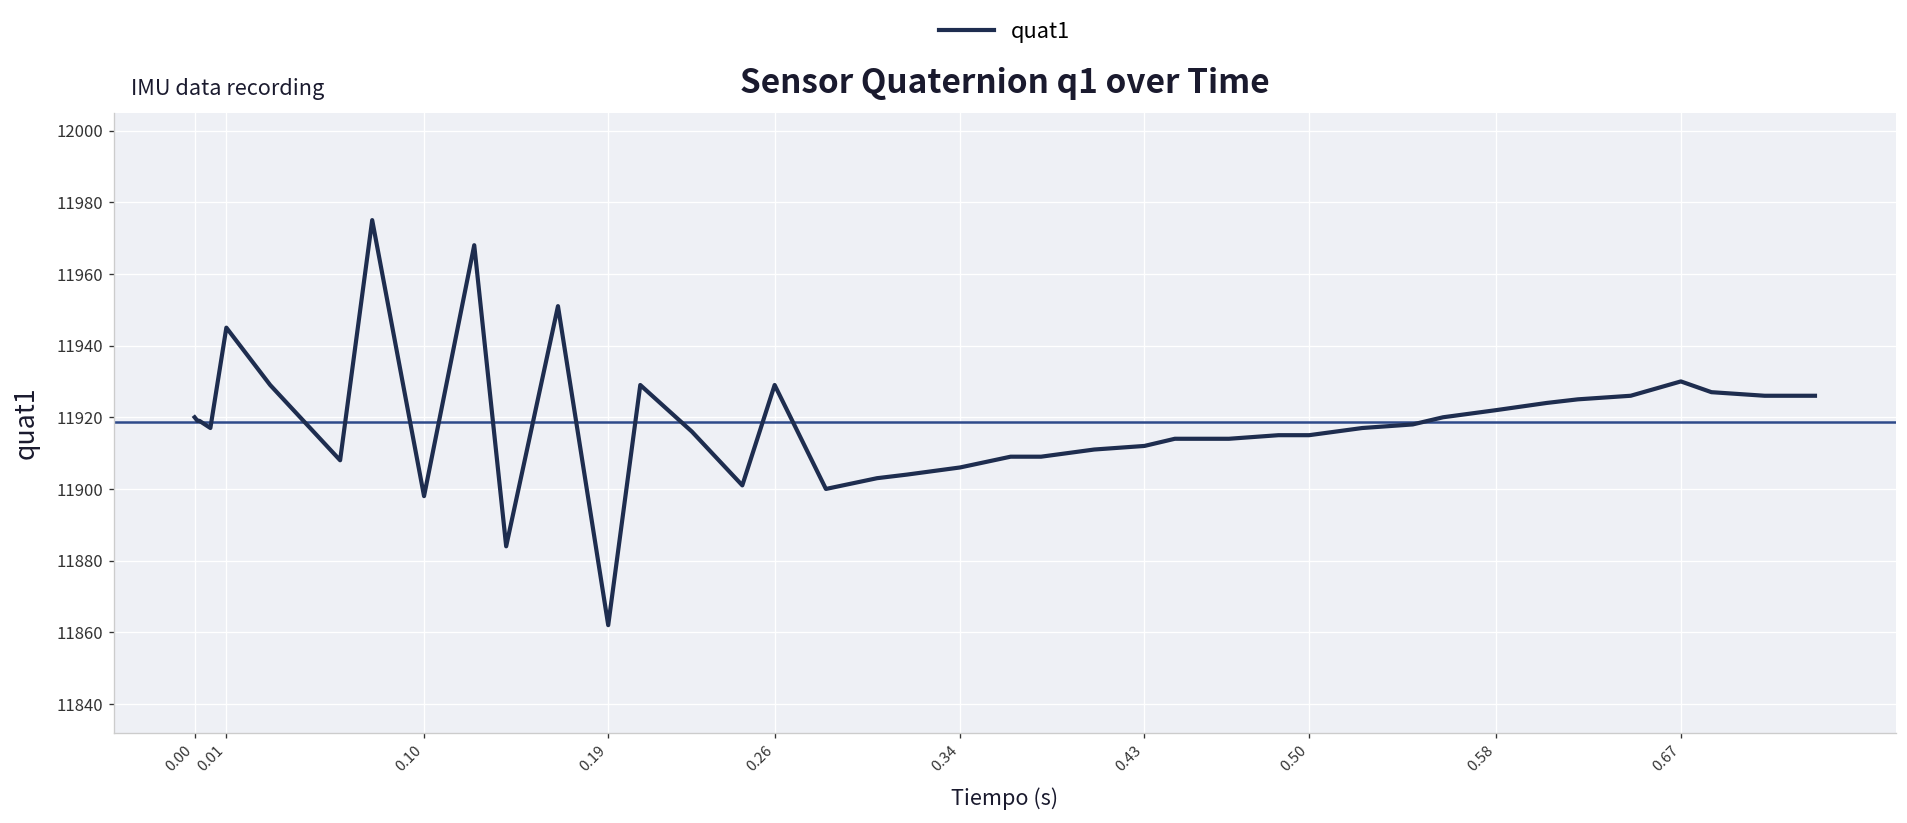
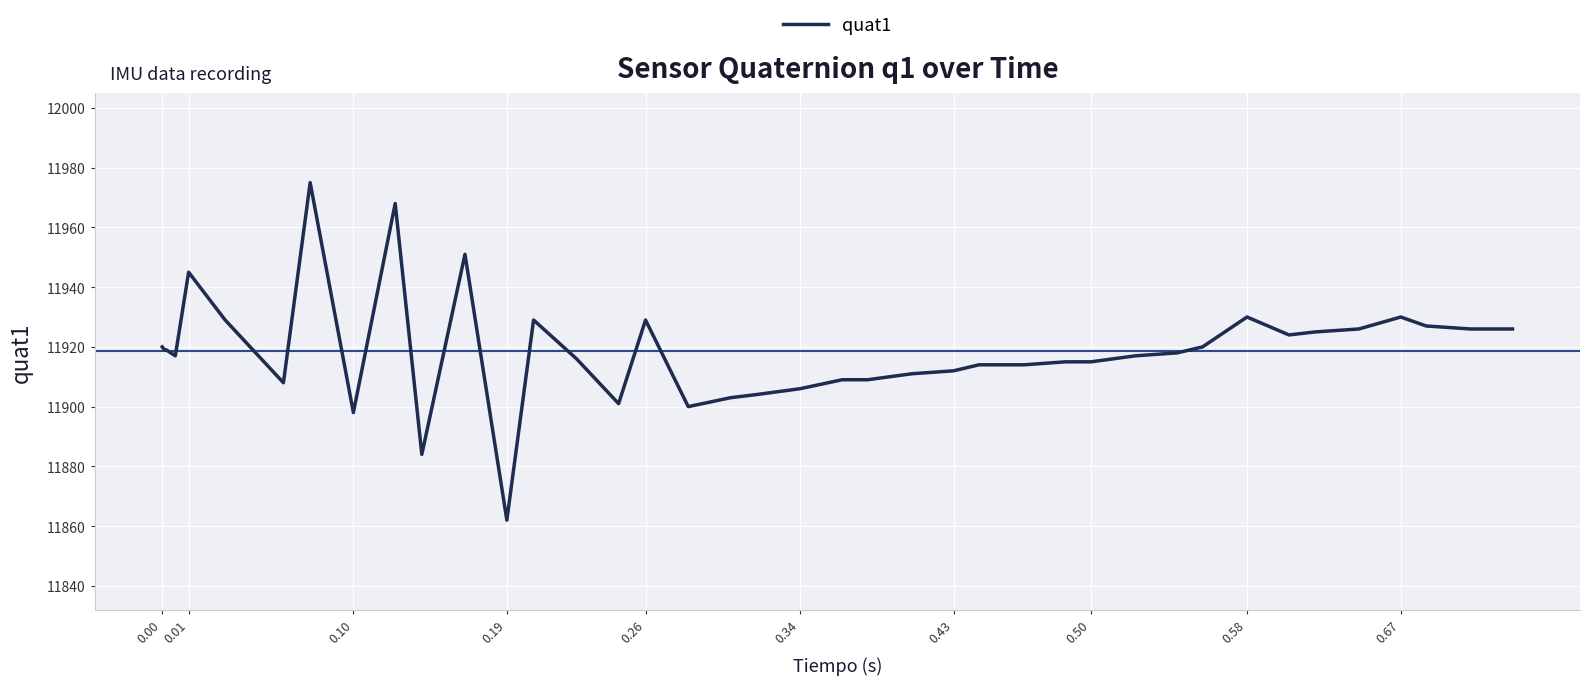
0.58: 11922 -> 11930
